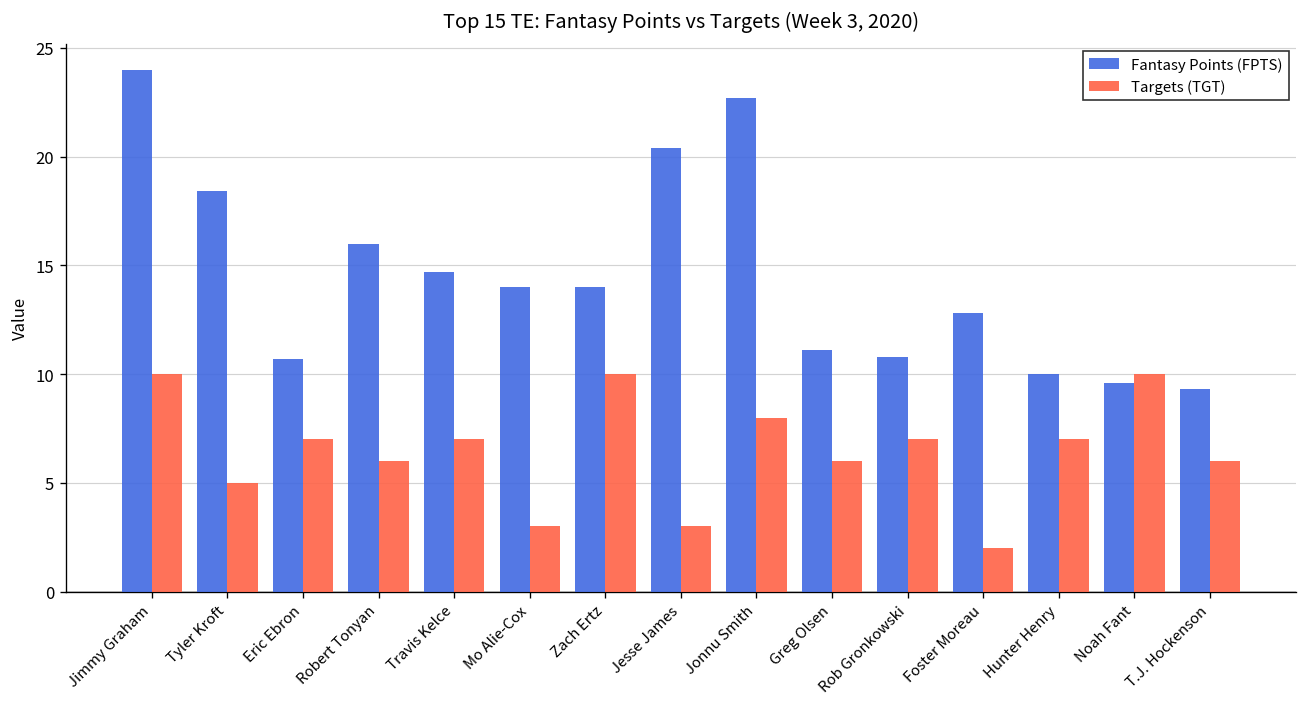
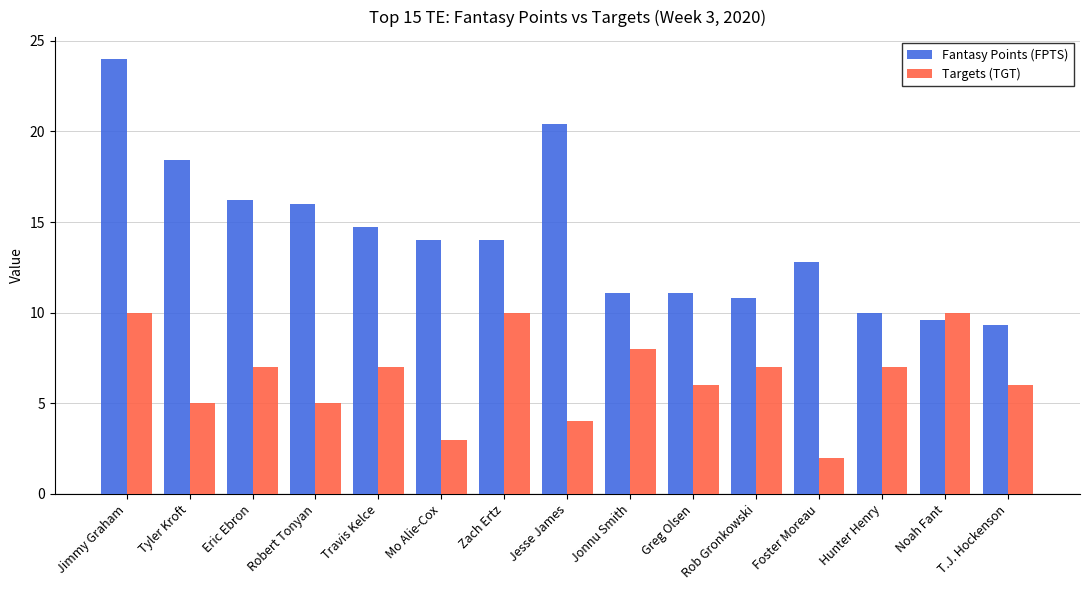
Fantasy Points (FPTS), Eric Ebron: 10.7 -> 16.2
Targets (TGT), Robert Tonyan: 6 -> 5
Targets (TGT), Jesse James: 3 -> 4
Fantasy Points (FPTS), Jonnu Smith: 22.7 -> 11.1
